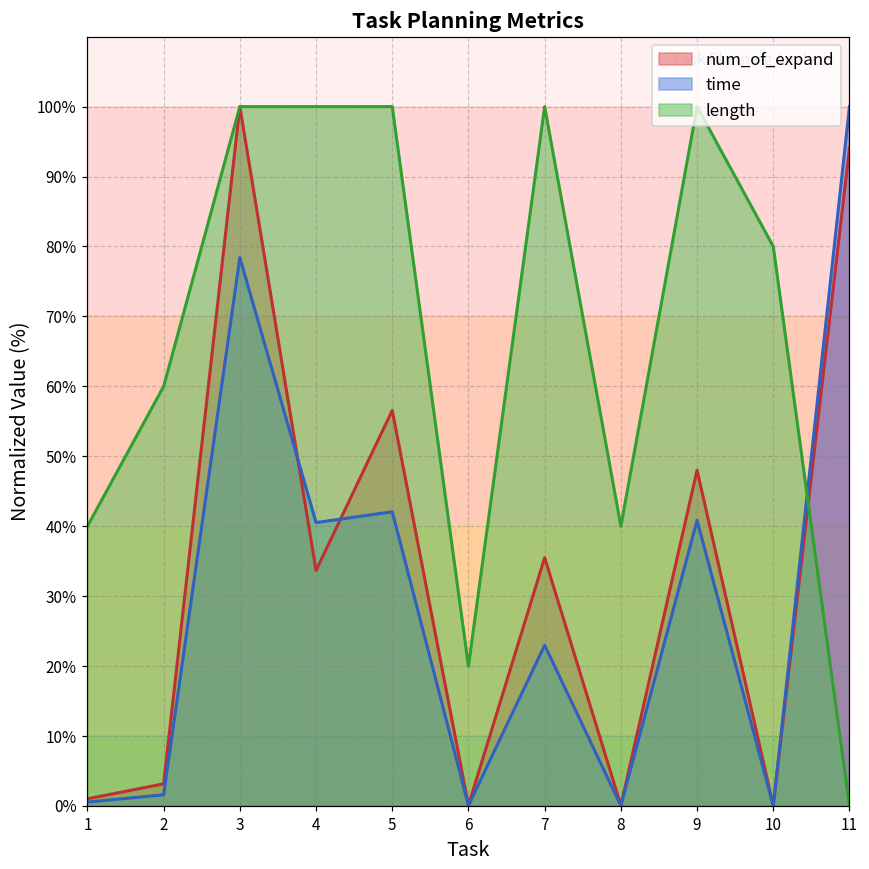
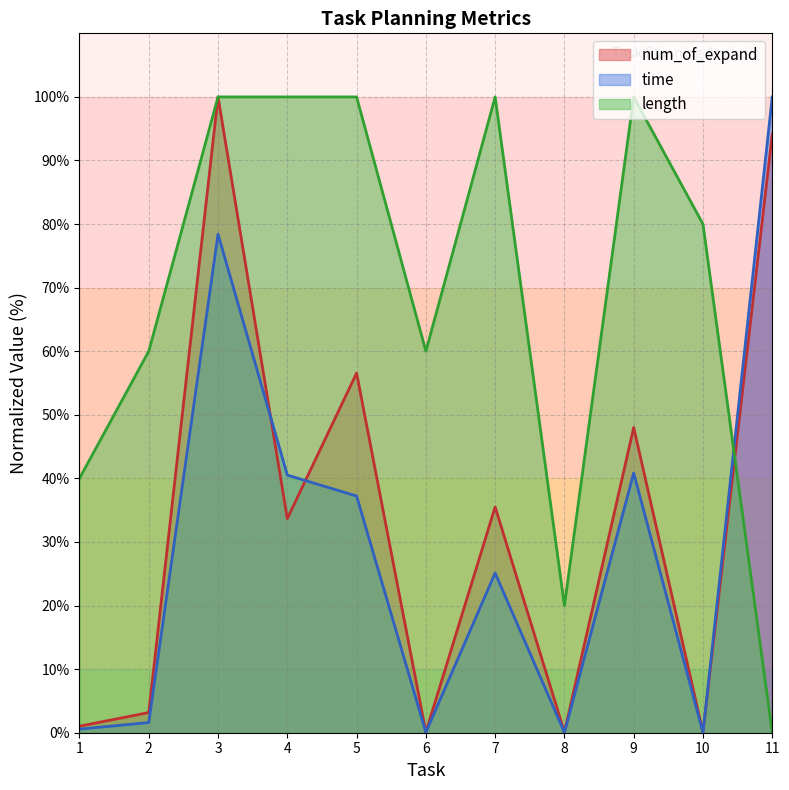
time, 5: 42% -> 37%
length, 6: 20% -> 60%
time, 7: 23% -> 25%
length, 8: 40% -> 20%
